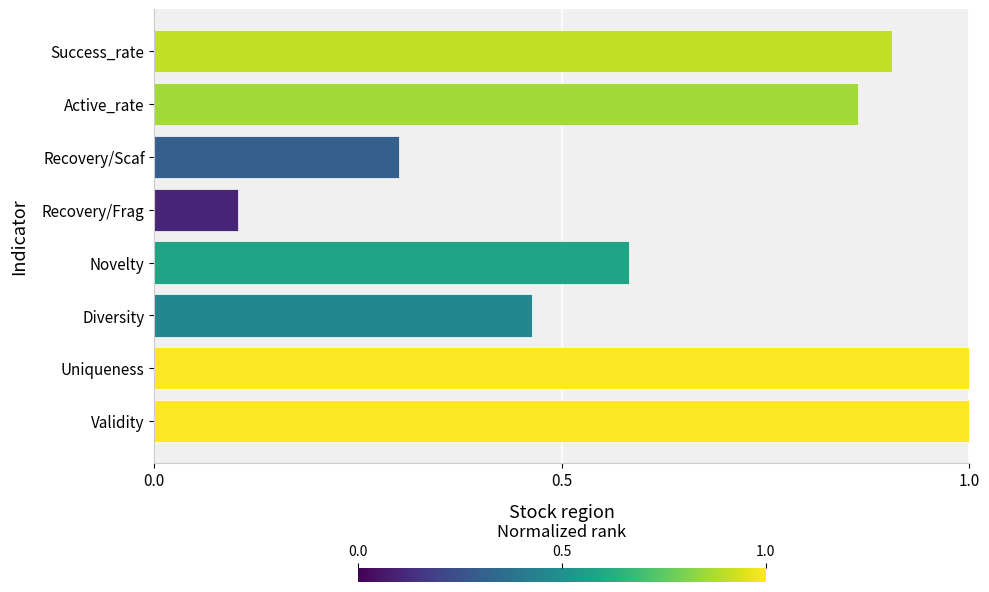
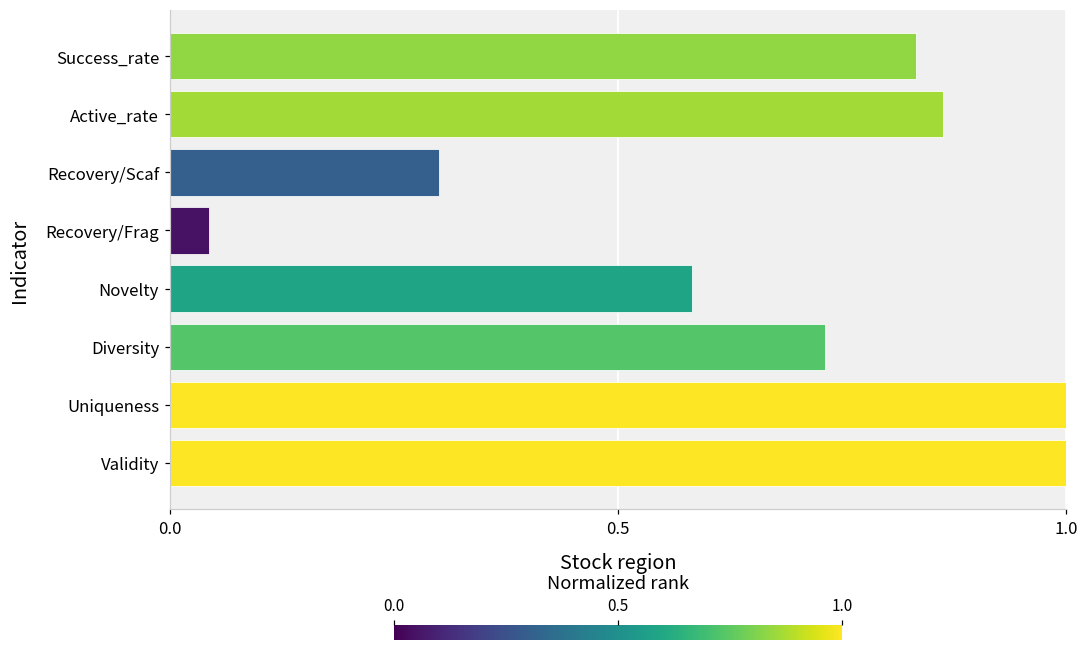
Success_rate: 0.91 -> 0.83
Recovery/Frag: 0.10 -> 0.04
Diversity: 0.46 -> 0.73
